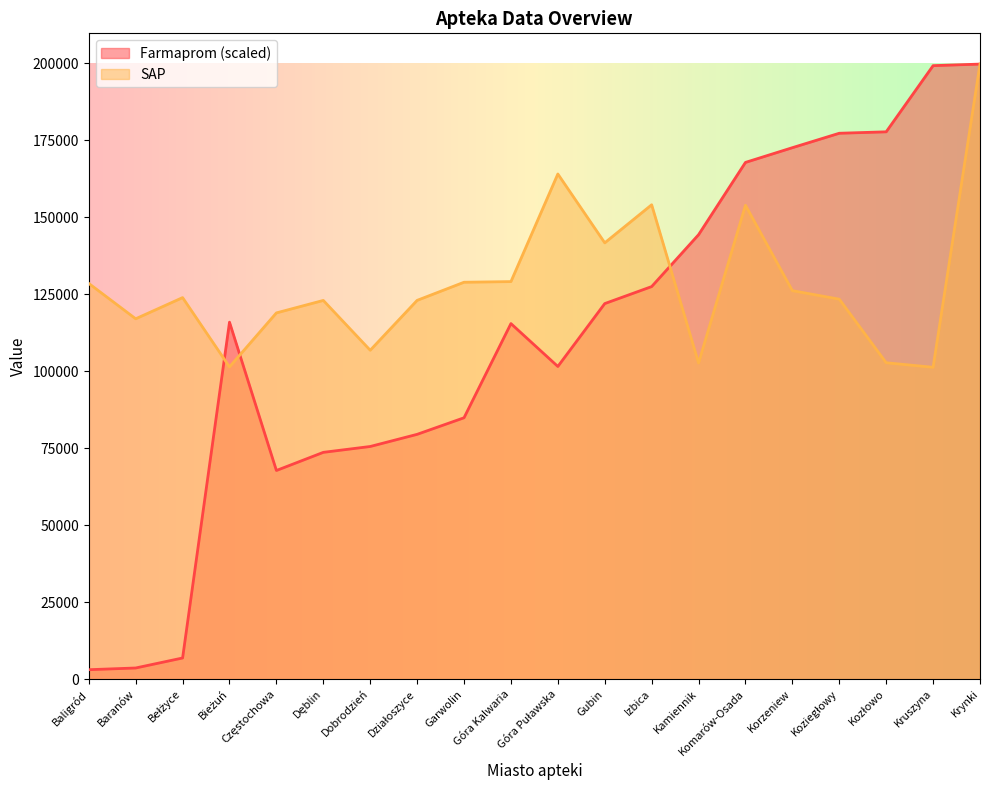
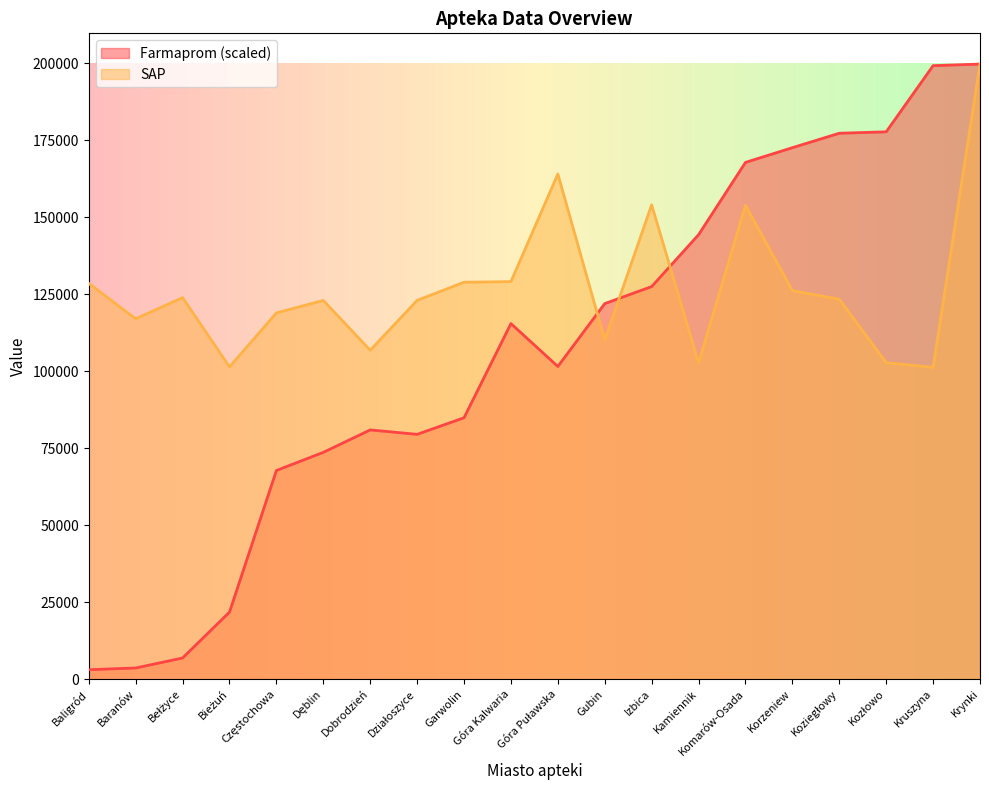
Farmaprom (scaled), Bieżuń: 116000 -> 22000
Farmaprom (scaled), Dobrodzień: 76000 -> 81000
SAP, Gubin: 142000 -> 110000
